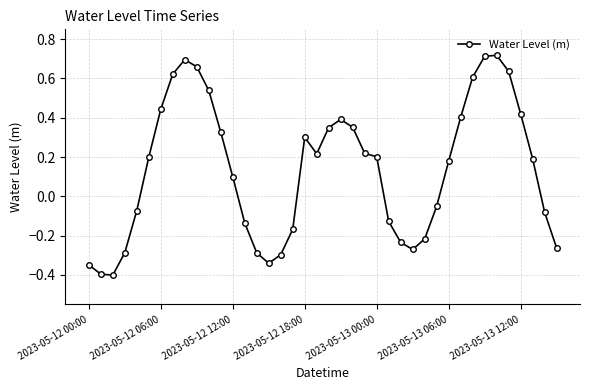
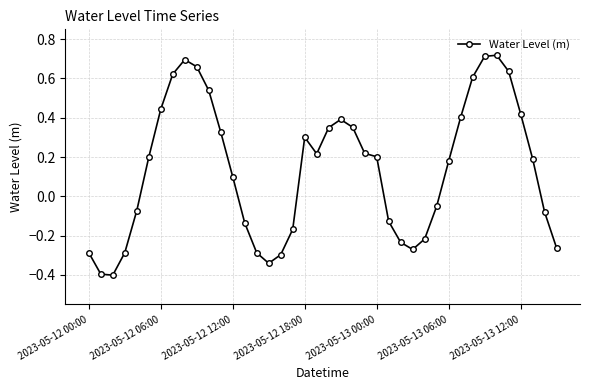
2023-05-12 00:00: -0.35 -> -0.29
